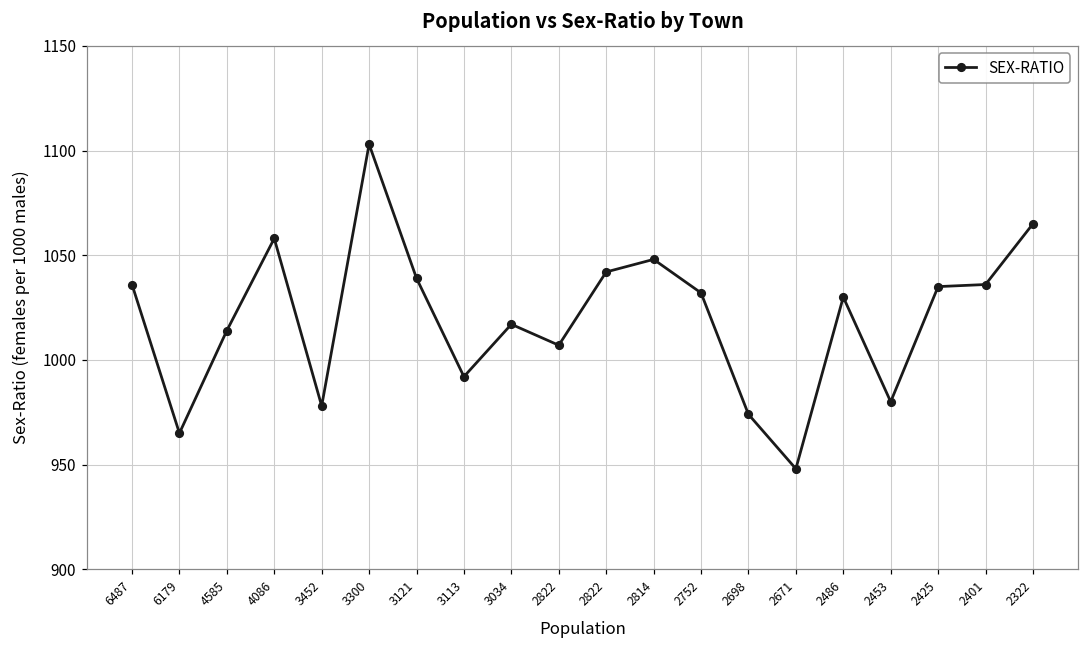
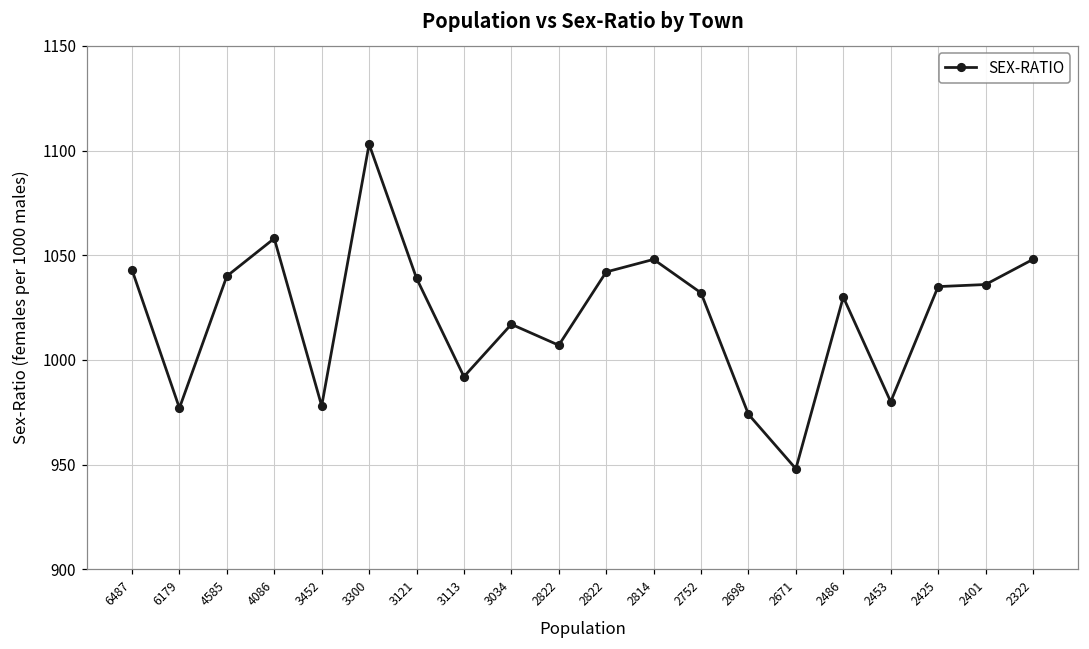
6487: 1036 -> 1043
6179: 965 -> 977
4585: 1014 -> 1040
2322: 1065 -> 1048
